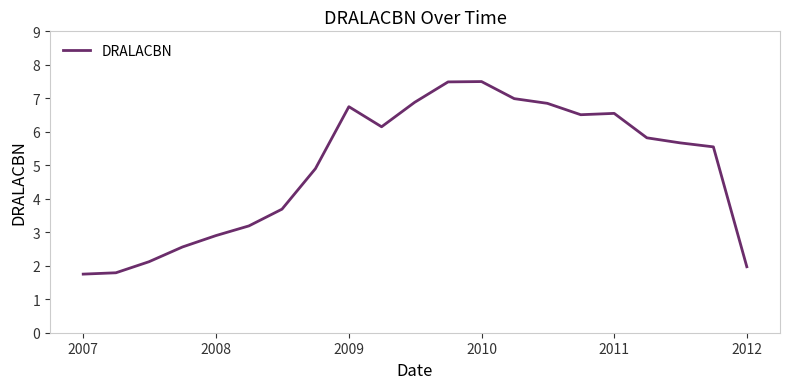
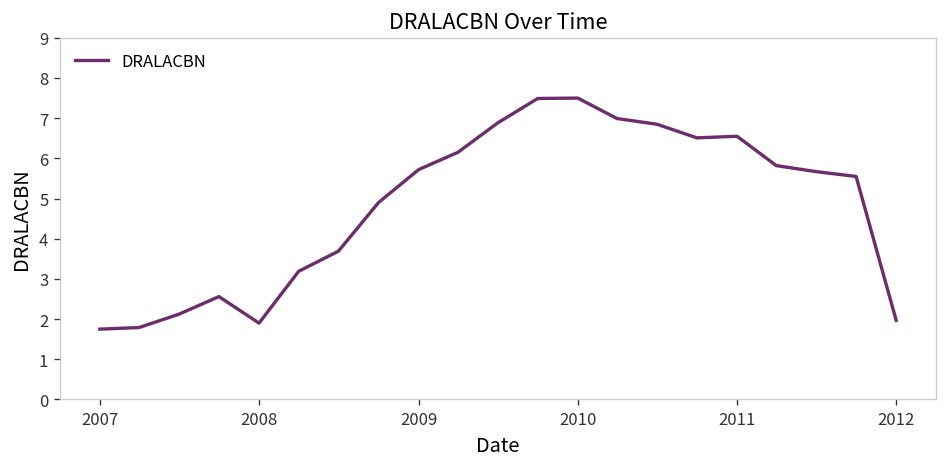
2008: 2.9 -> 1.9
2009: 6.8 -> 5.7
